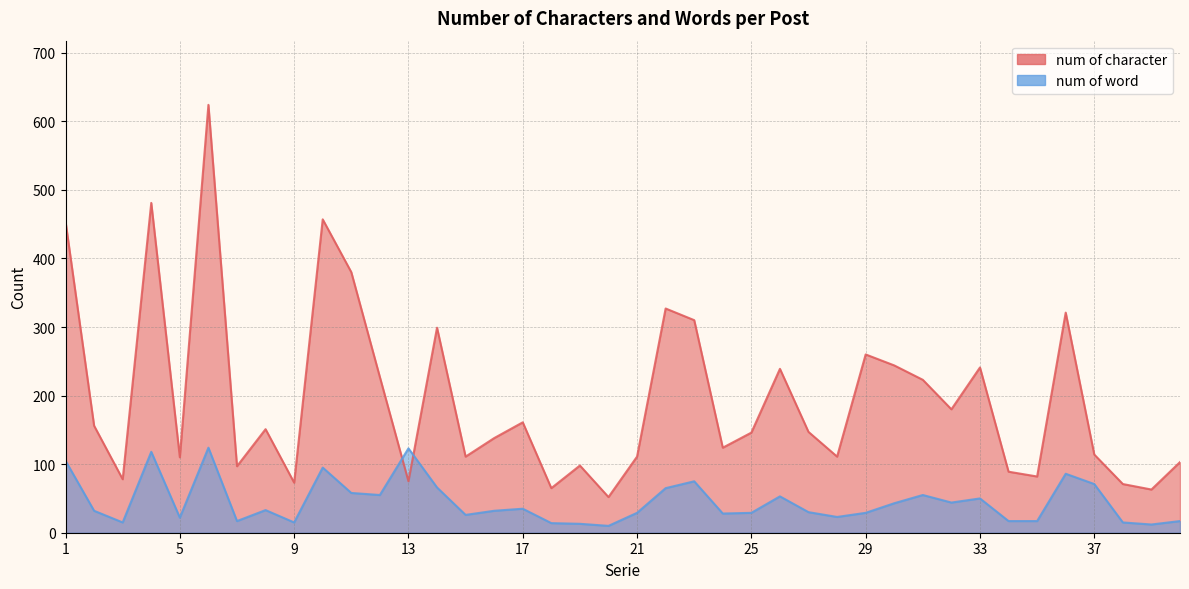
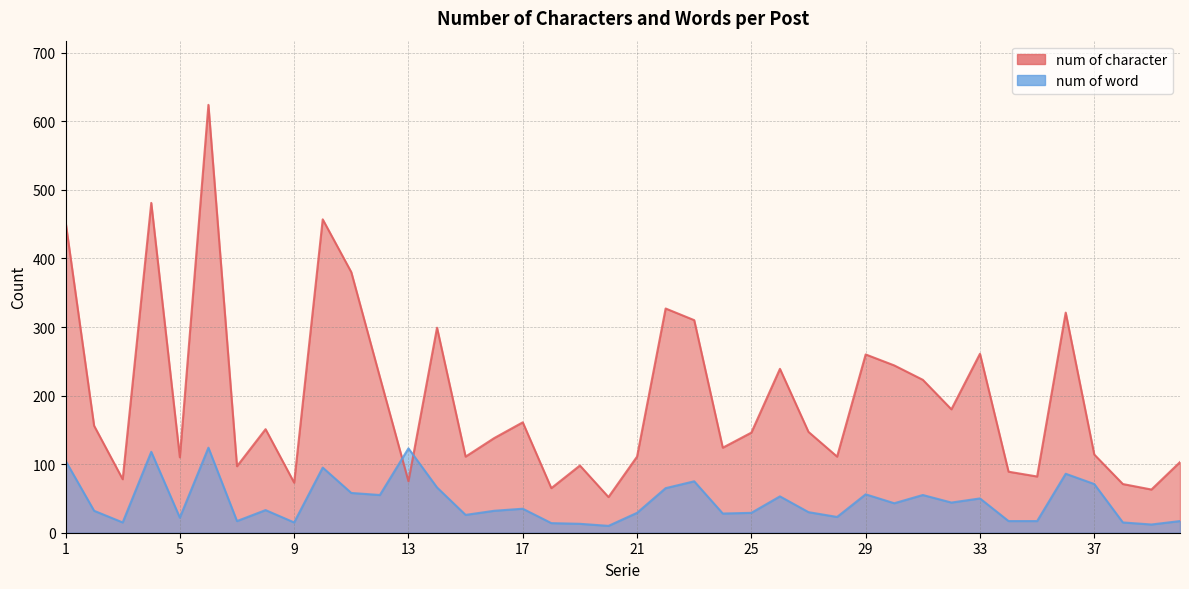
num of word, 29: 30 -> 60
num of character, 33: 240 -> 260
